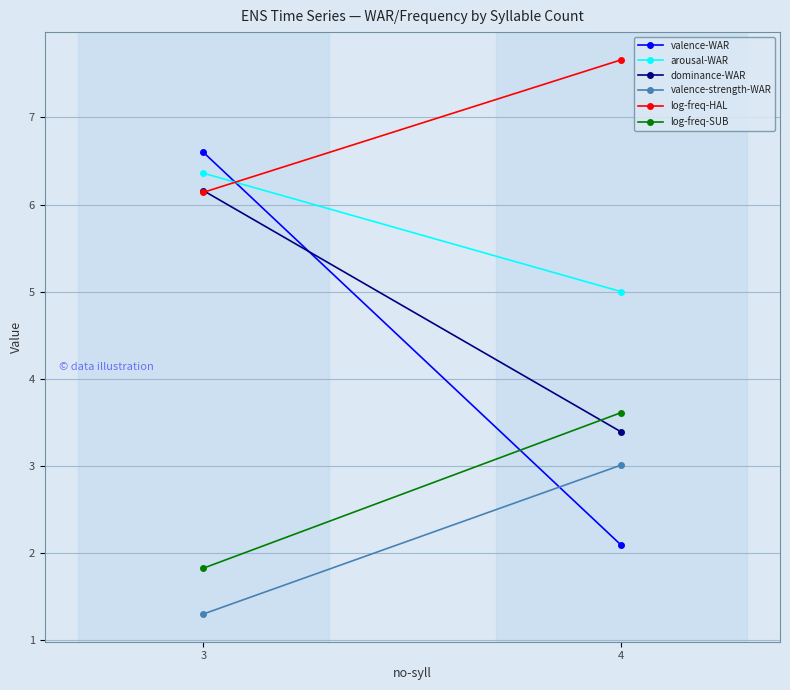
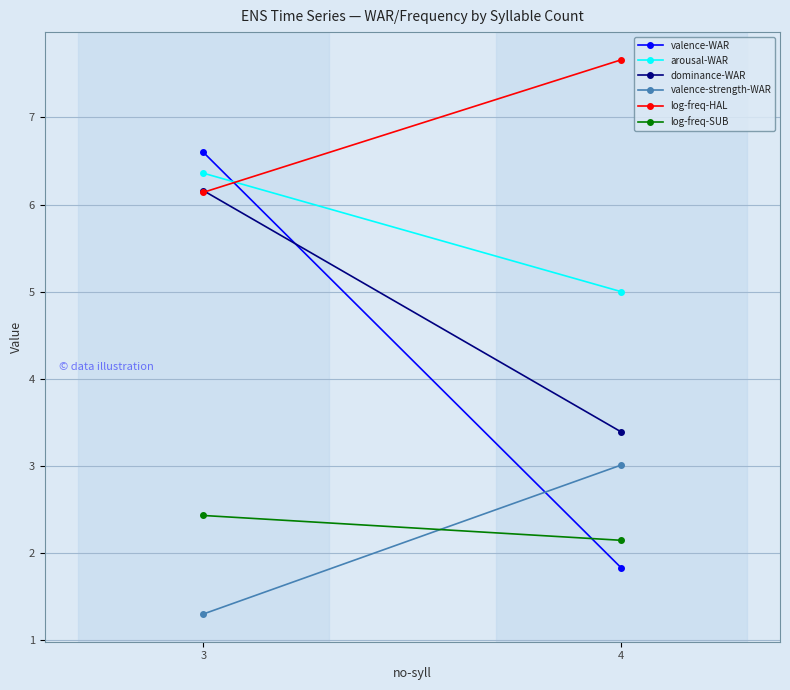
log-freq-SUB, 3: 1.8 -> 2.4
valence-WAR, 4: 2.1 -> 1.8
log-freq-SUB, 4: 3.6 -> 2.1
